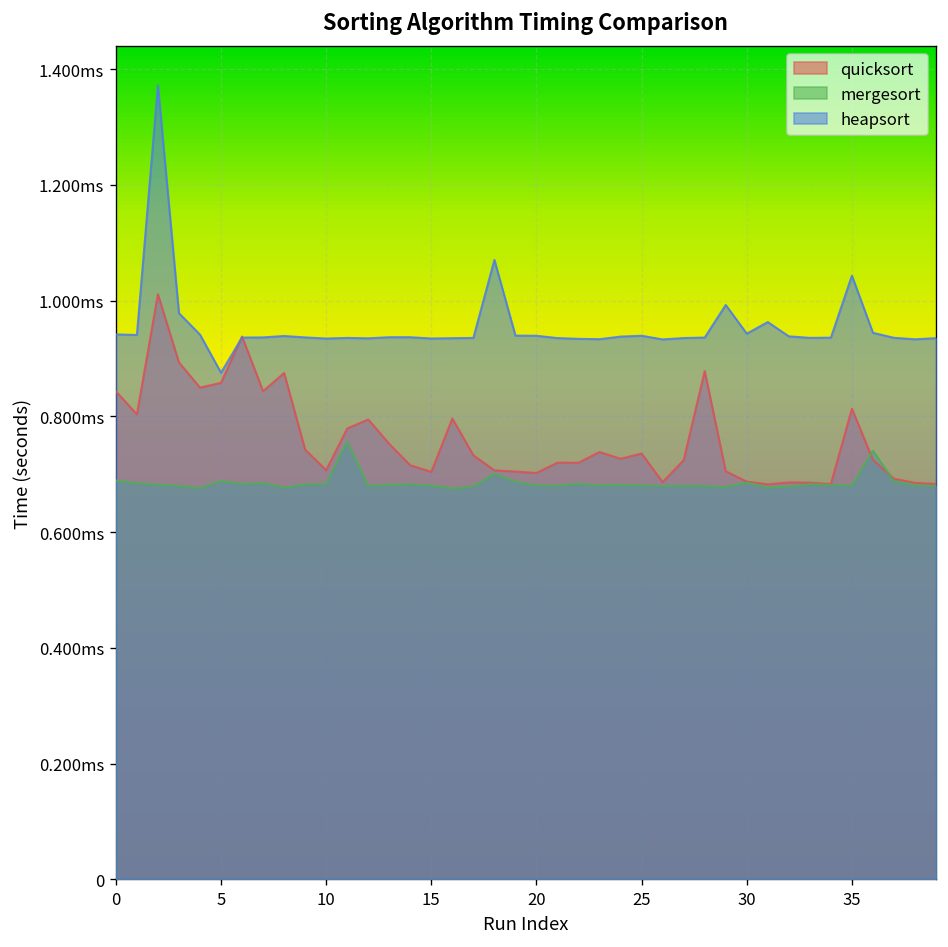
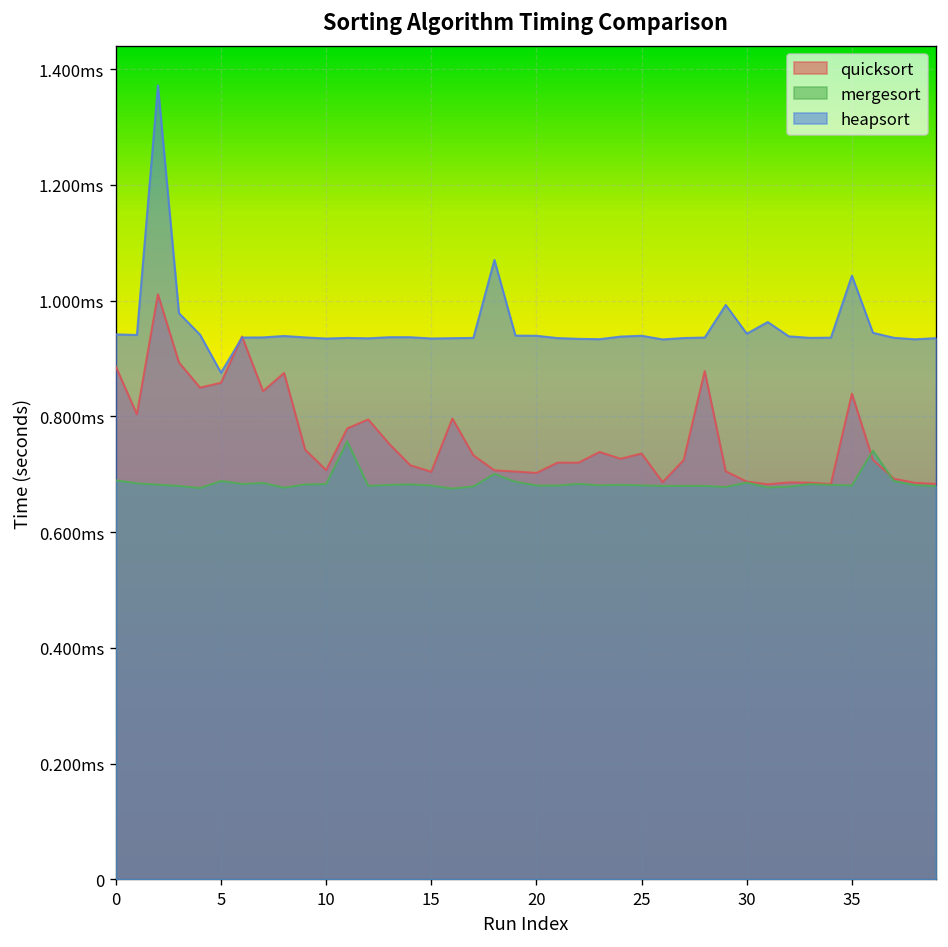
quicksort, 0: 0.84ms -> 0.89ms
quicksort, 35: 0.81ms -> 0.84ms
